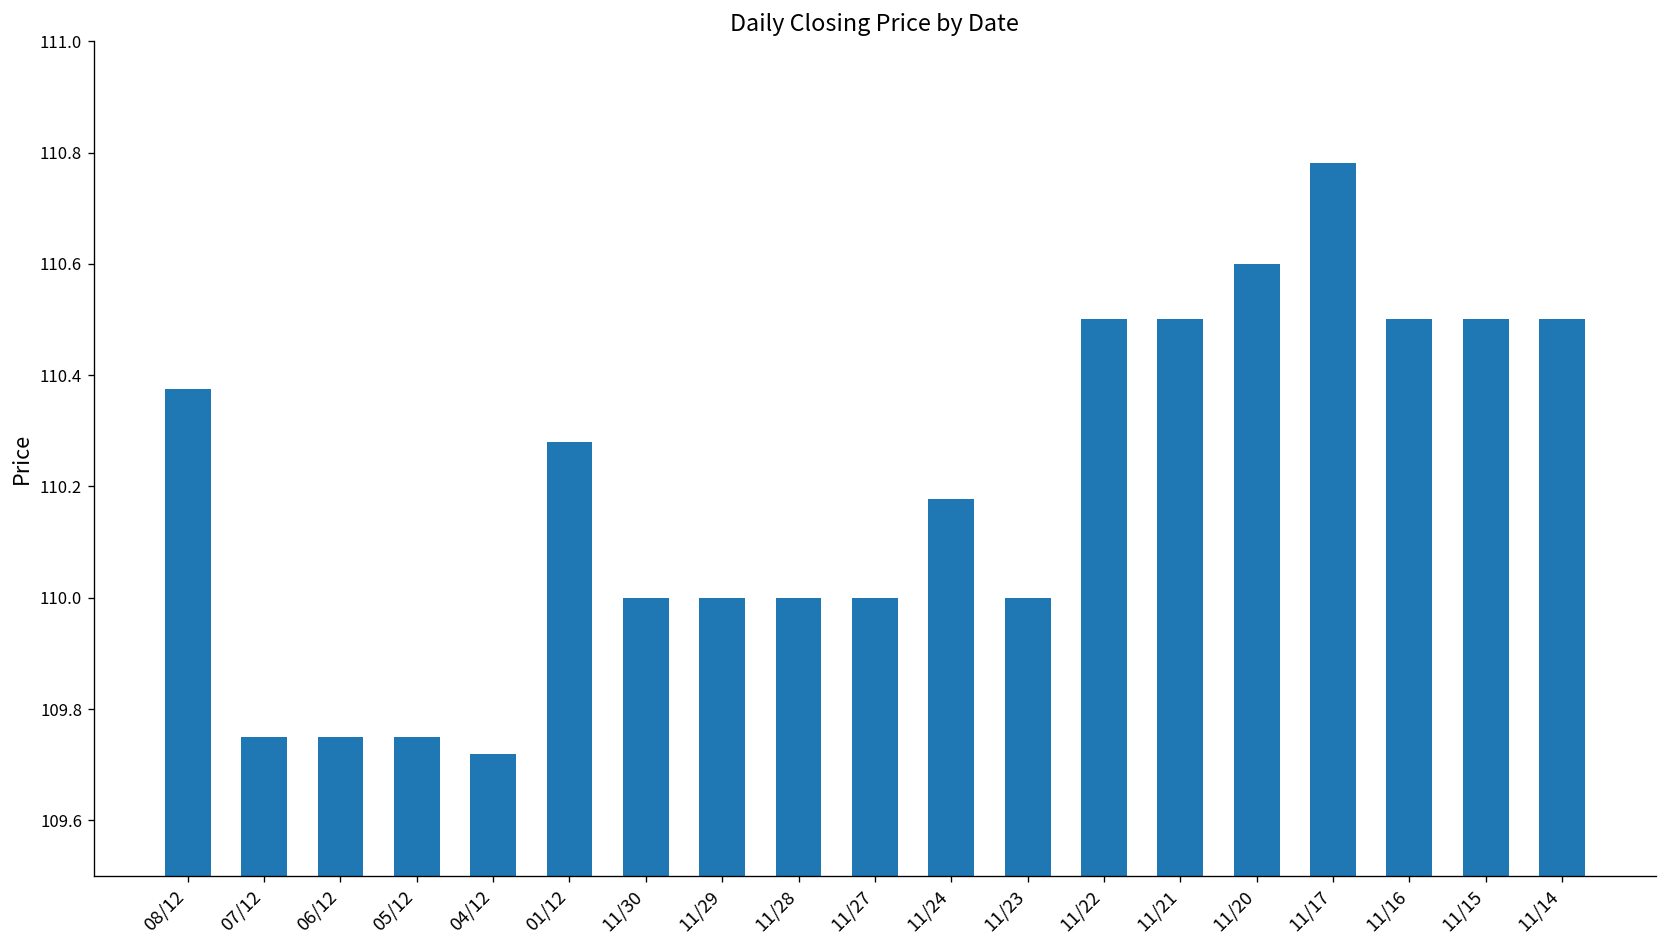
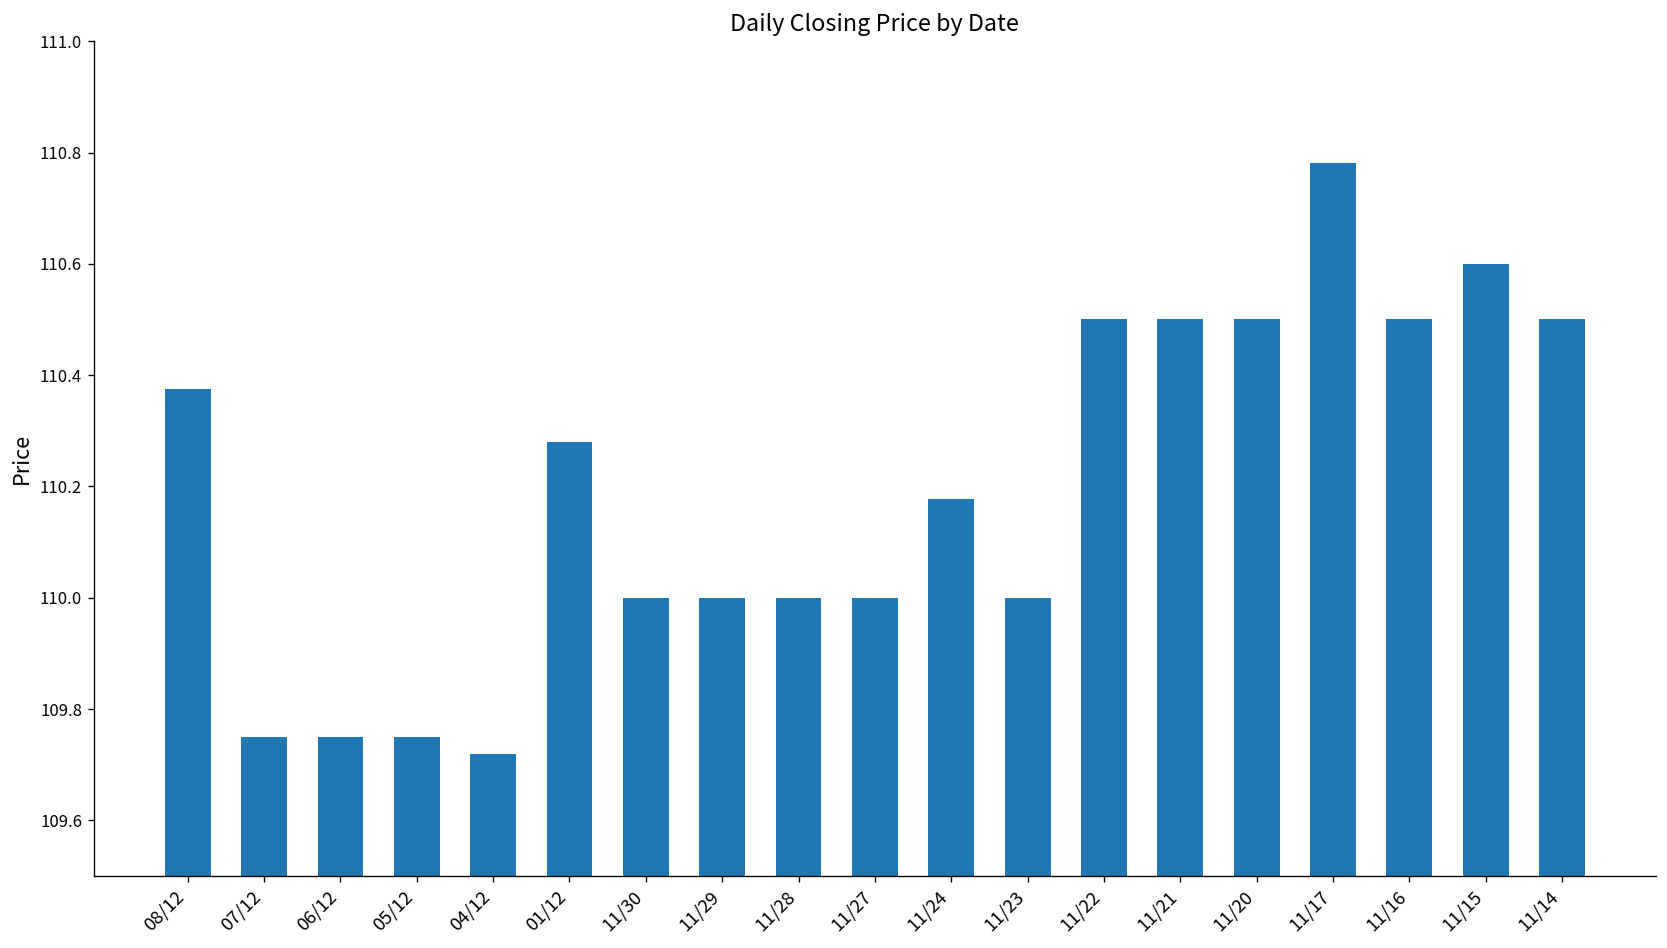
11/20: 110.6 -> 110.5
11/15: 110.5 -> 110.6
